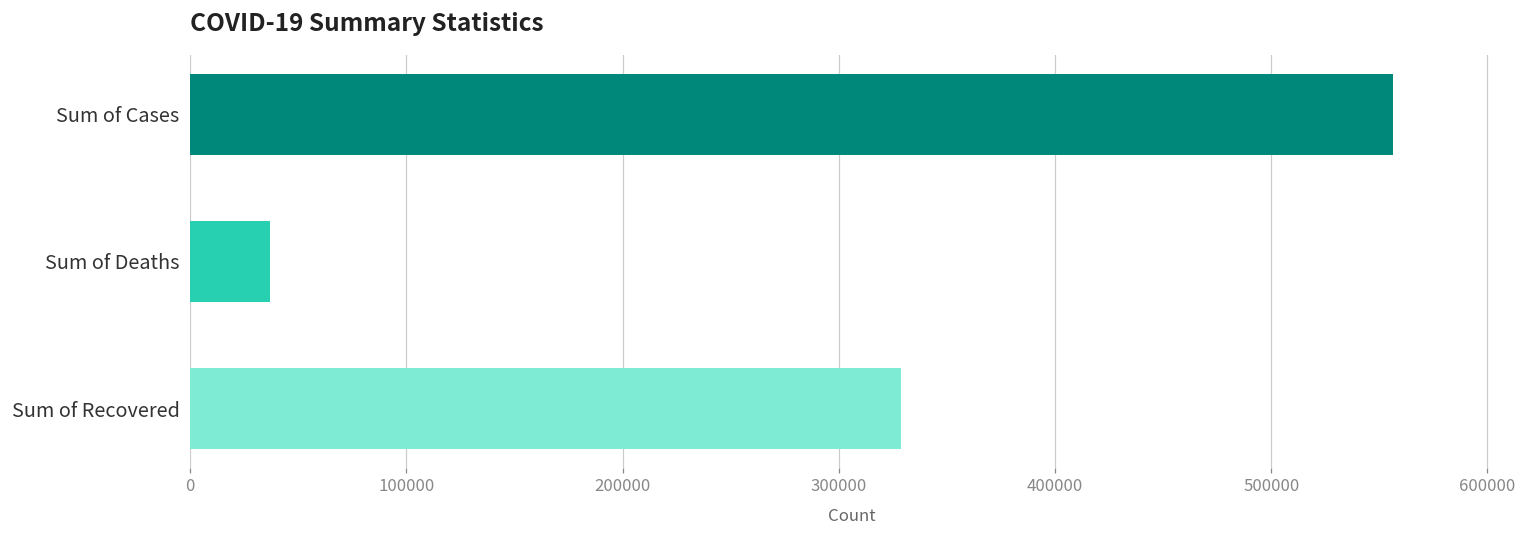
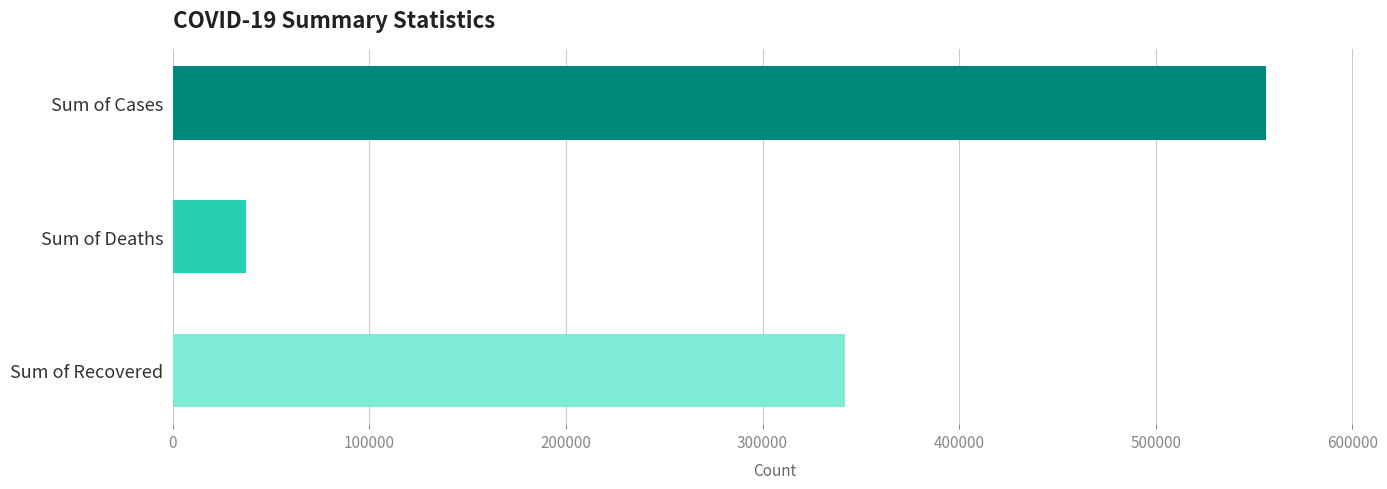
Sum of Recovered: 329000 -> 342000
